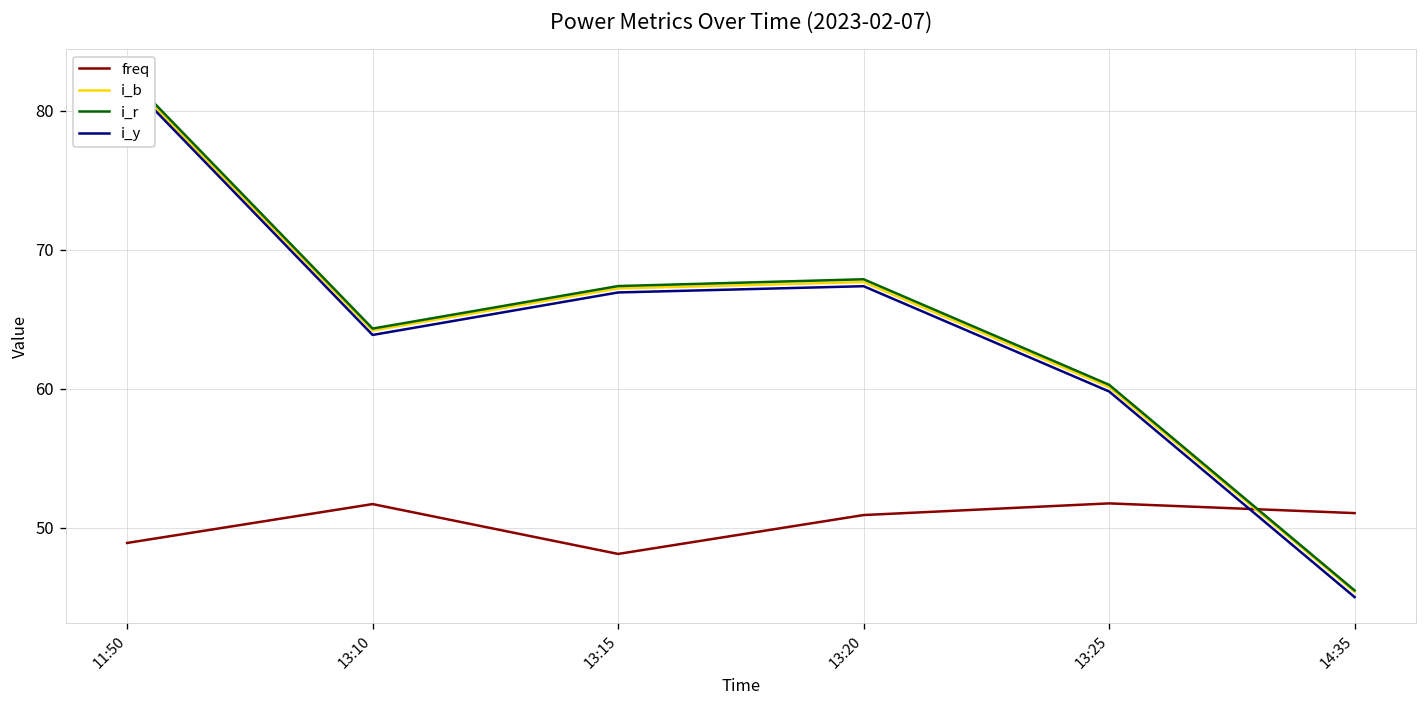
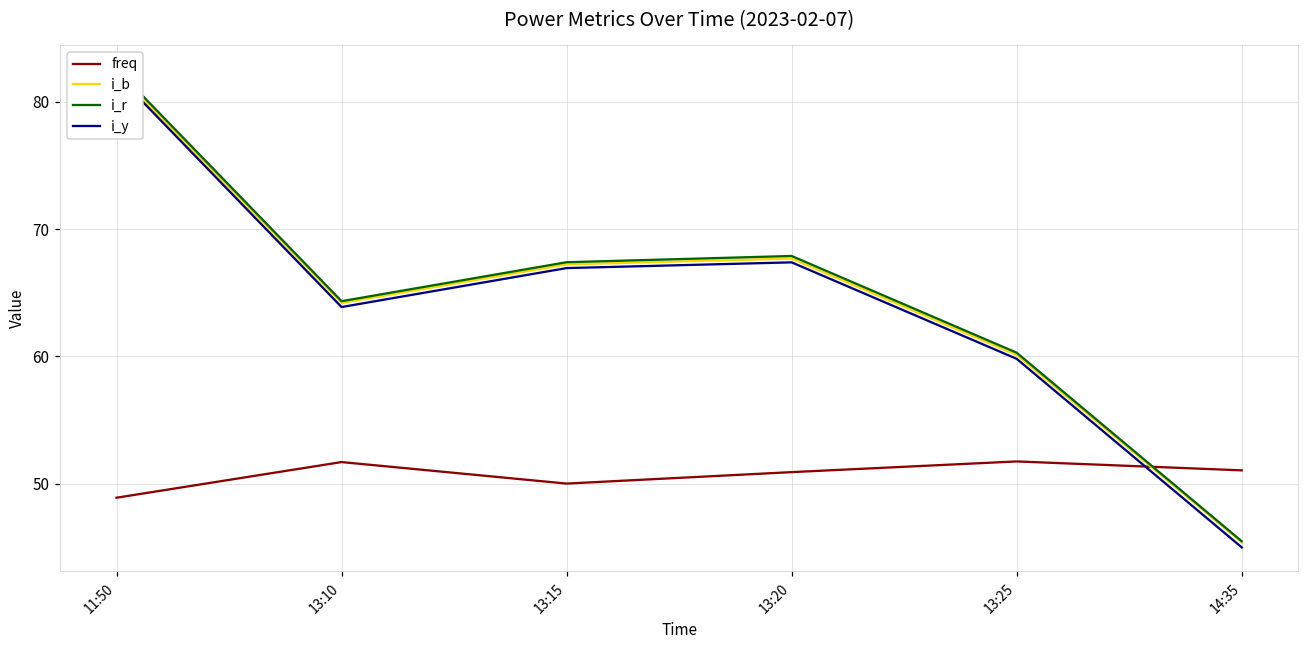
freq, 13:15: 48.1 -> 50.0
